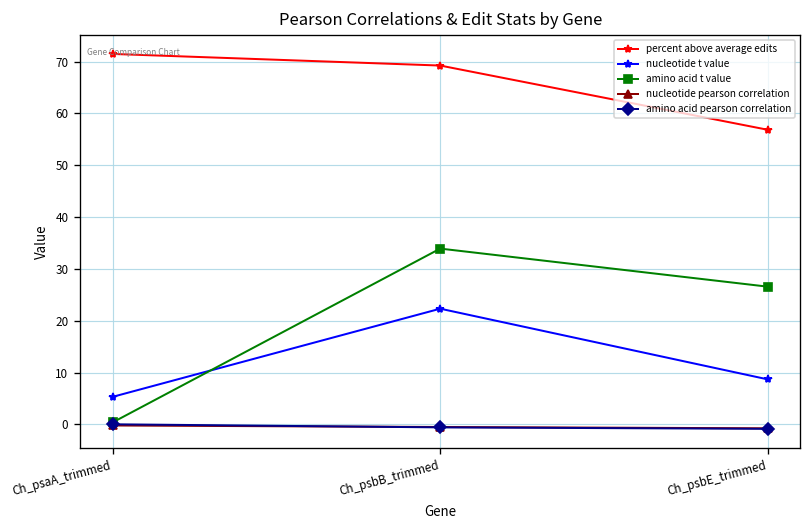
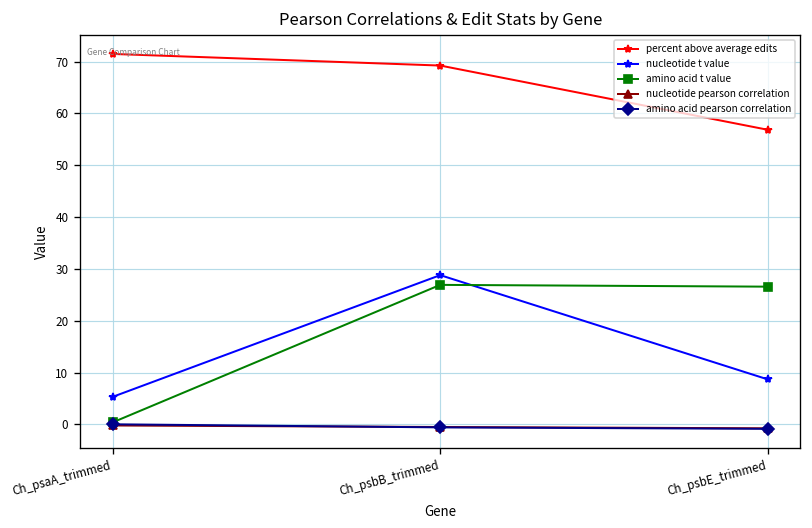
nucleotide t value, Ch_psbB_trimmed: 22 -> 29
amino acid t value, Ch_psbB_trimmed: 34 -> 27
